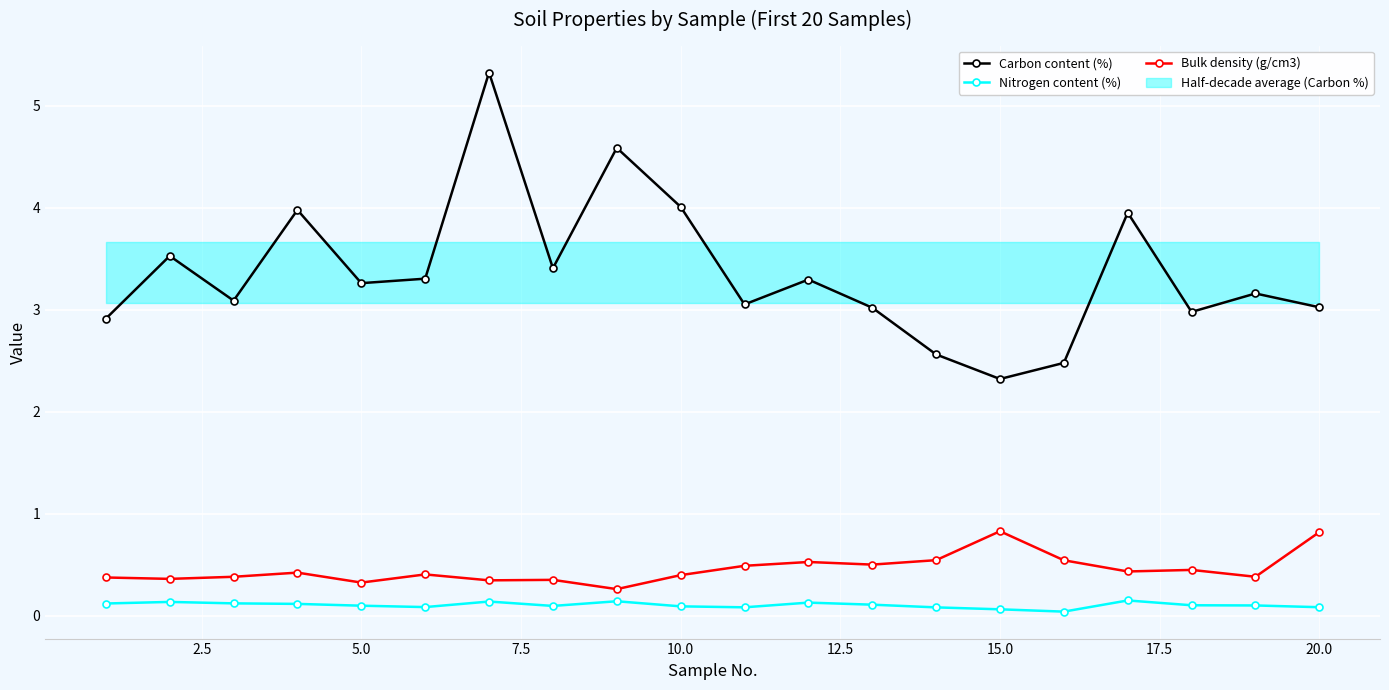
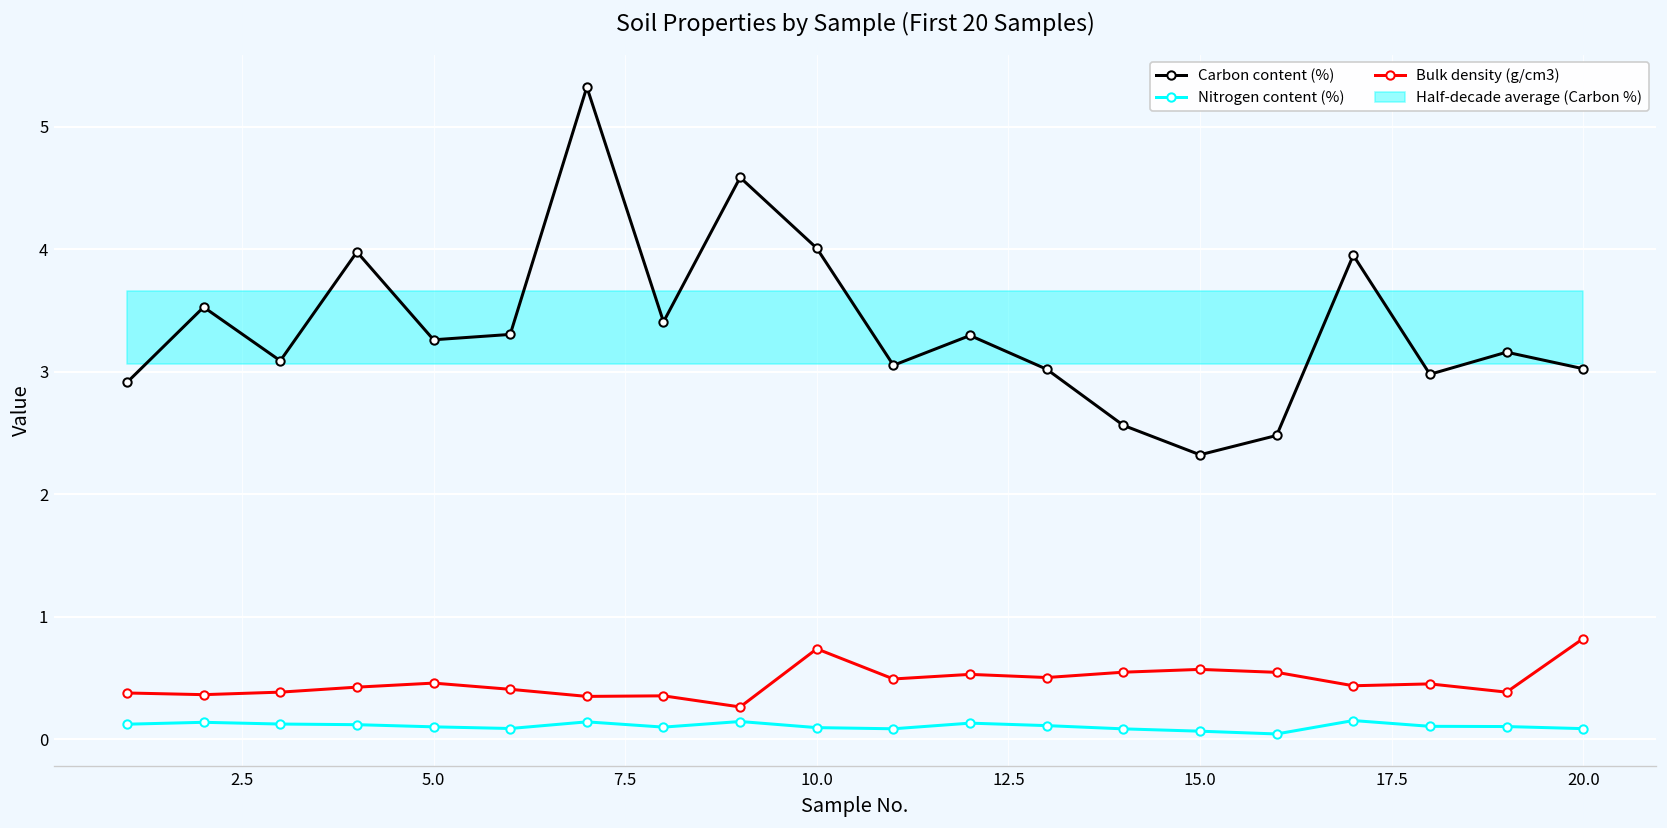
Bulk density (g/cm3), 5.0: 0.33 -> 0.46
Bulk density (g/cm3), 10.0: 0.40 -> 0.74
Bulk density (g/cm3), 15.0: 0.83 -> 0.57
